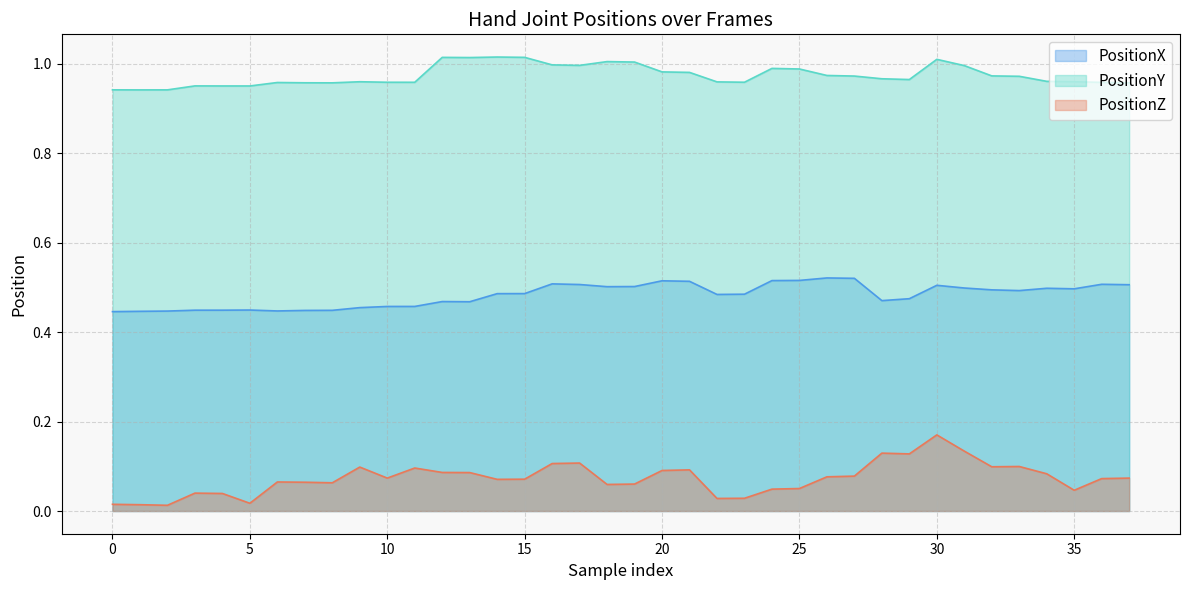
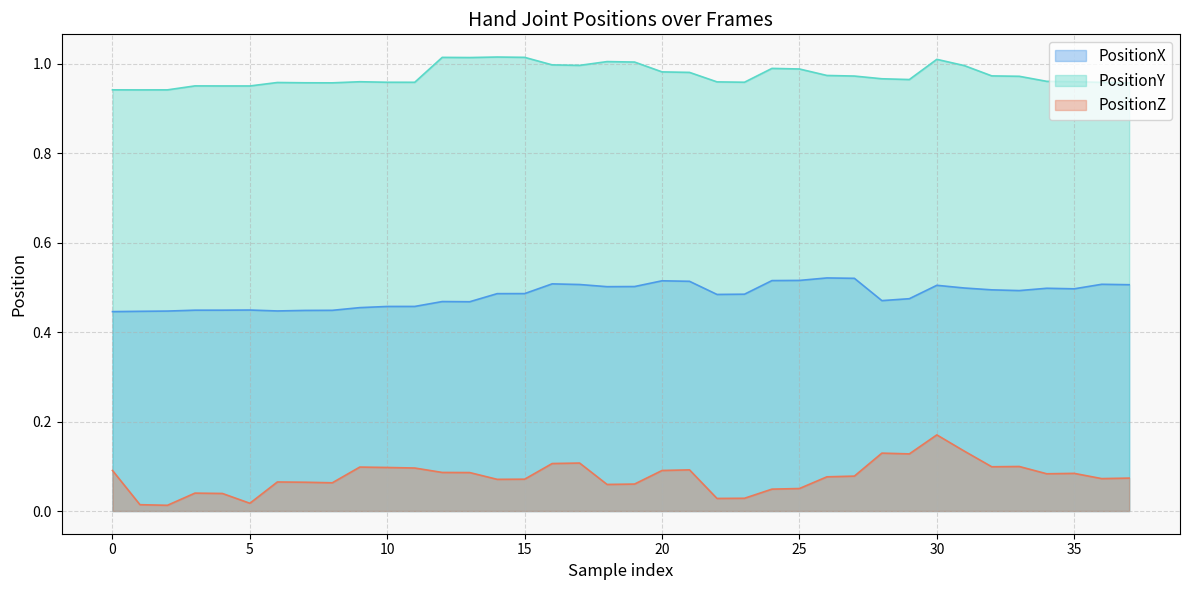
PositionZ, 0: 0.02 -> 0.09
PositionZ, 10: 0.07 -> 0.10
PositionZ, 35: 0.05 -> 0.08
